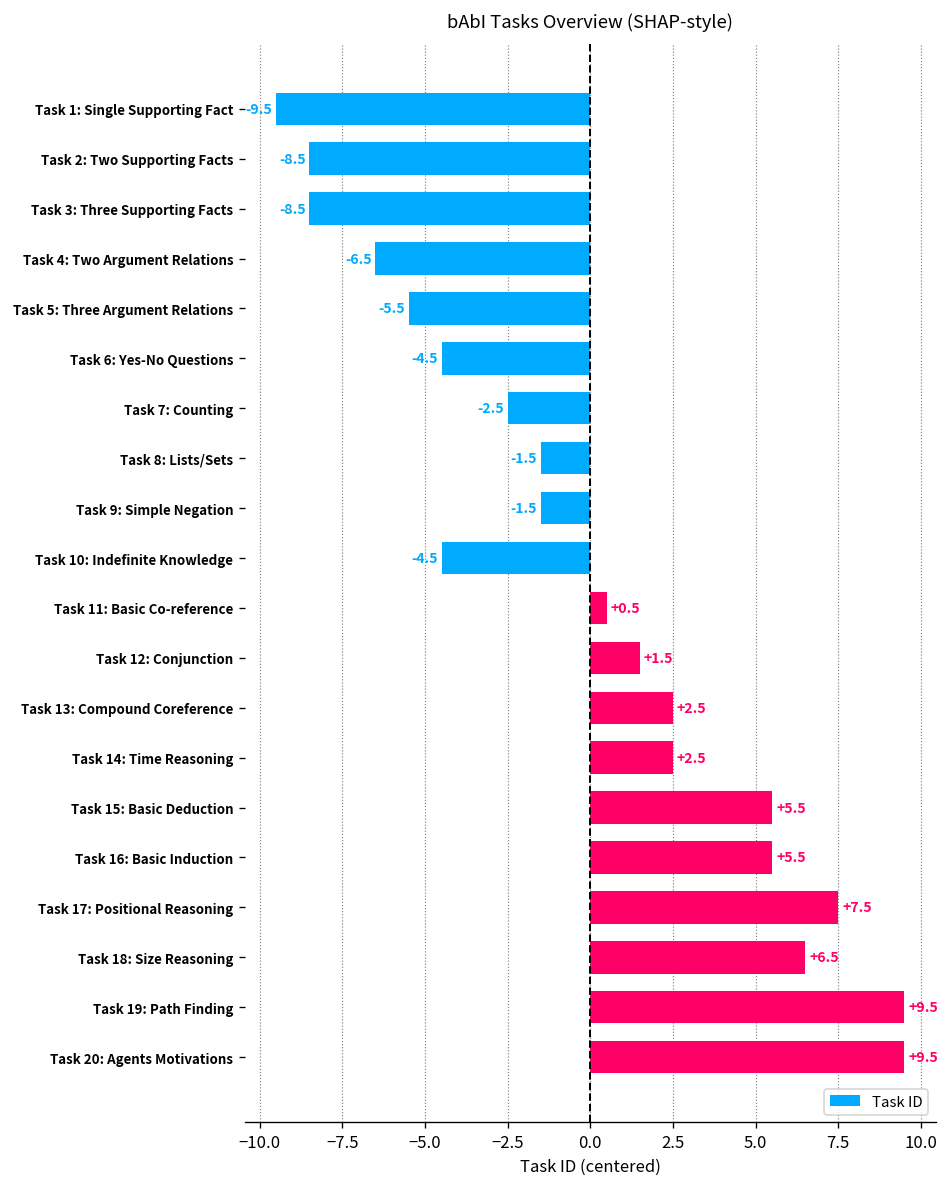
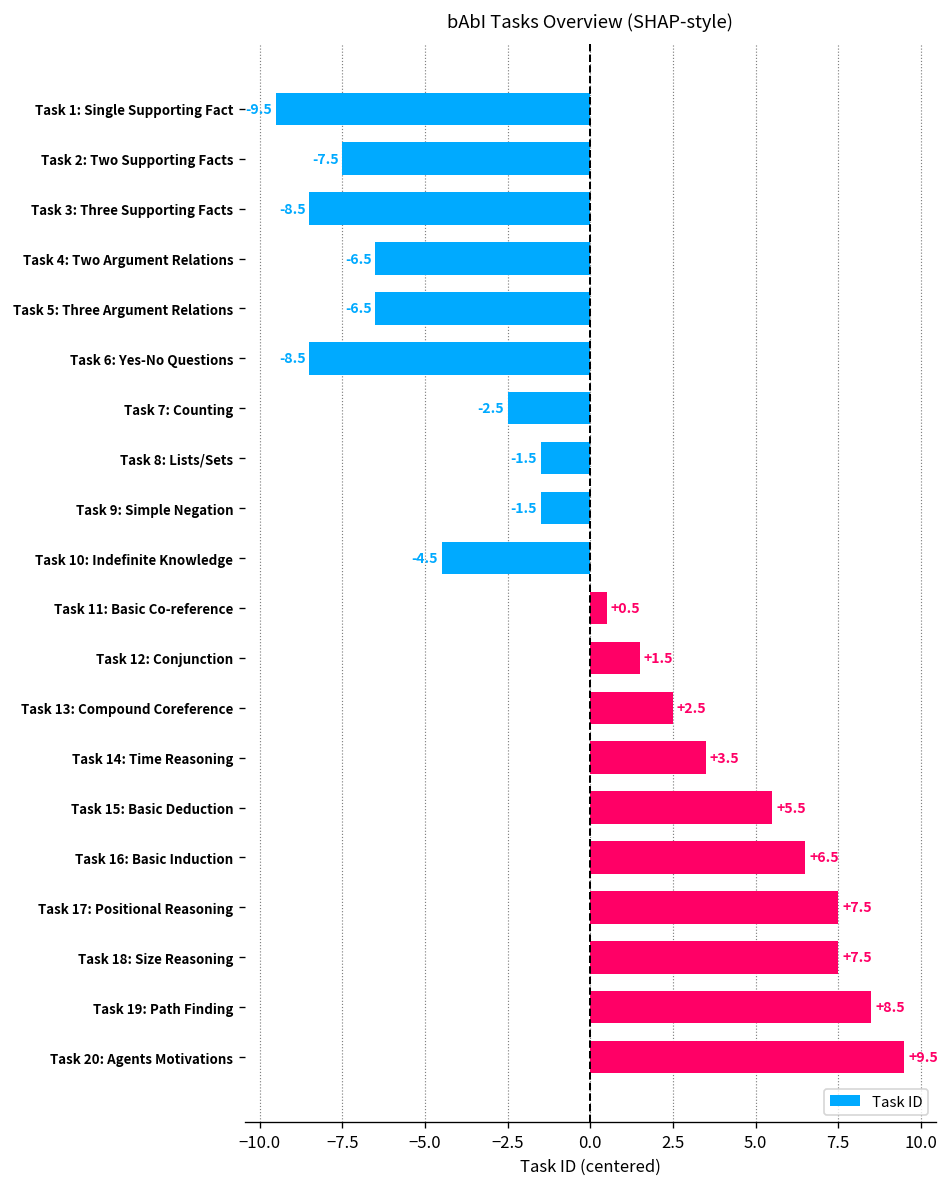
Task 2: Two Supporting Facts: -8.5 -> -7.5
Task 5: Three Argument Relations: -5.5 -> -6.5
Task 6: Yes-No Questions: -4.5 -> -8.5
Task 14: Time Reasoning: +2.5 -> +3.5
Task 16: Basic Induction: +5.5 -> +6.5
Task 18: Size Reasoning: +6.5 -> +7.5
Task 19: Path Finding: +9.5 -> +8.5
